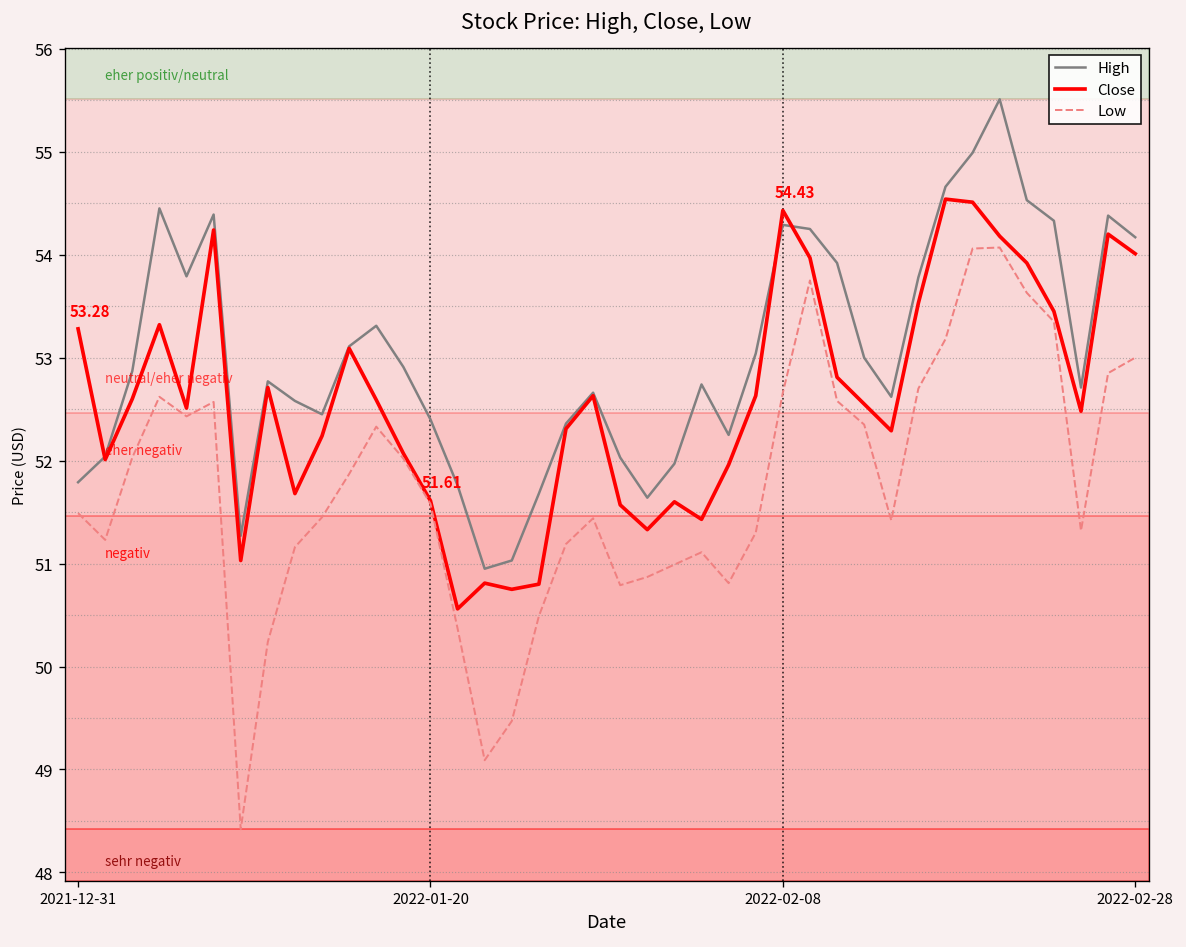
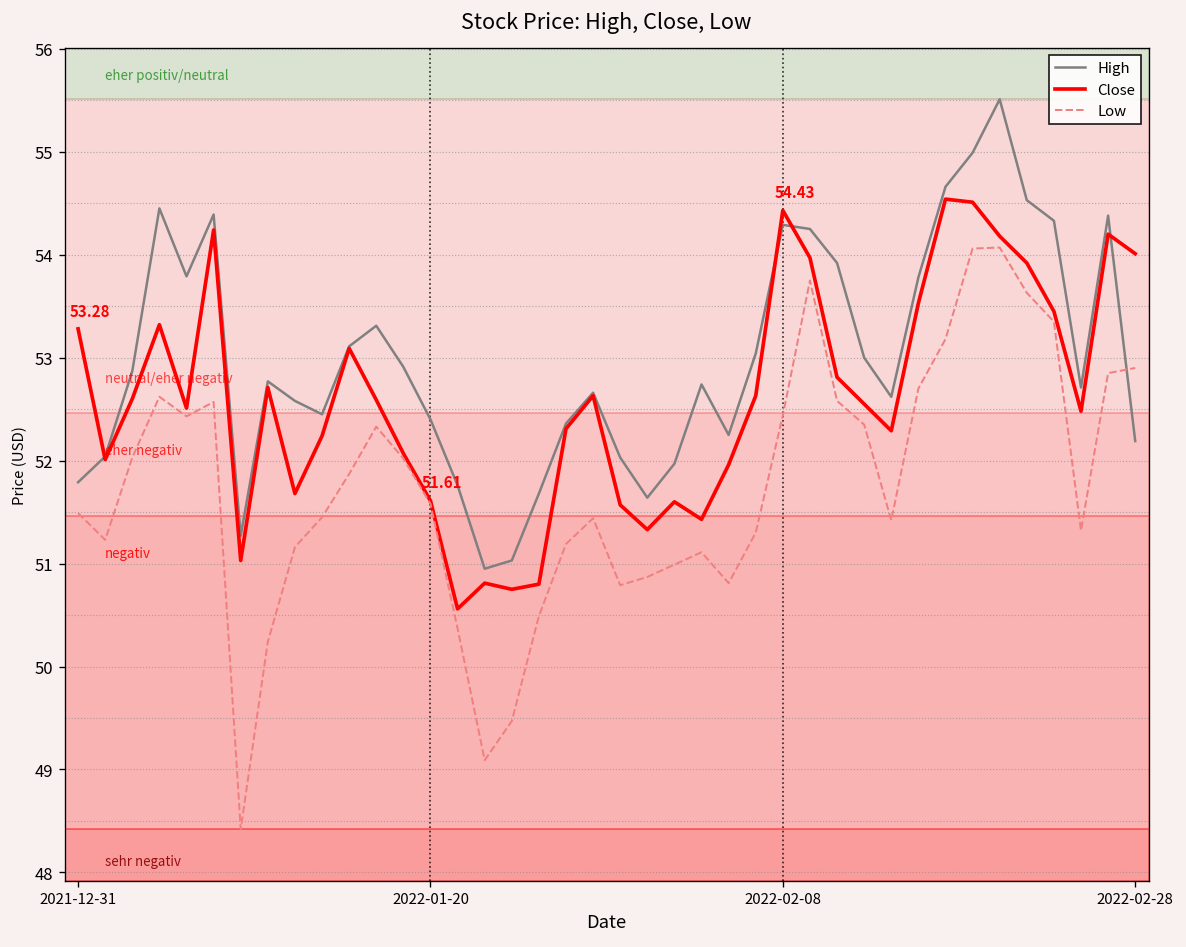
Low, 2022-02-08: 52.7 -> 52.4
High, 2022-02-28: 54.2 -> 52.2
Low, 2022-02-28: 53.0 -> 52.9
